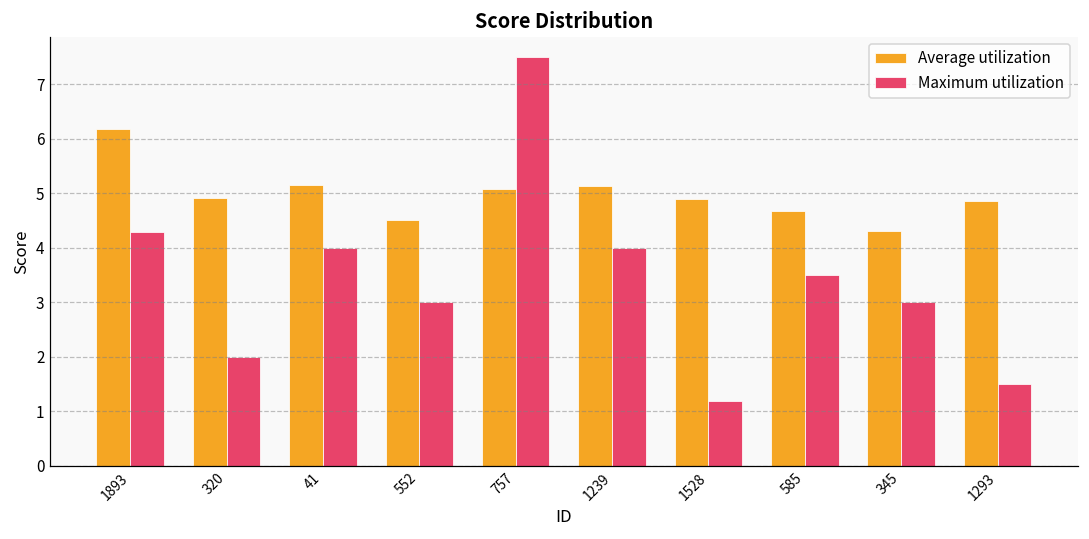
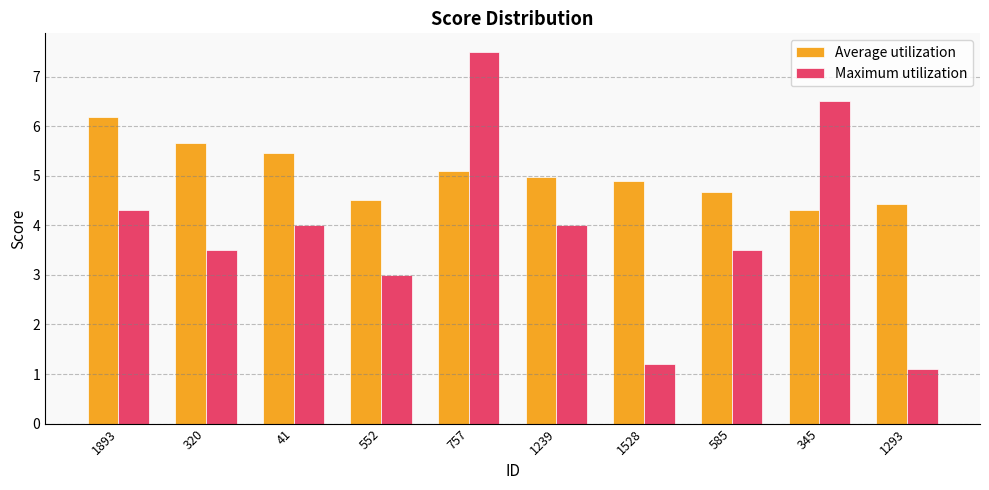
Average utilization, 320: 4.9 -> 5.7
Maximum utilization, 320: 2.0 -> 3.5
Average utilization, 41: 5.2 -> 5.5
Average utilization, 1239: 5.1 -> 5.0
Maximum utilization, 345: 3.0 -> 6.5
Average utilization, 1293: 4.9 -> 4.4
Maximum utilization, 1293: 1.5 -> 1.1
